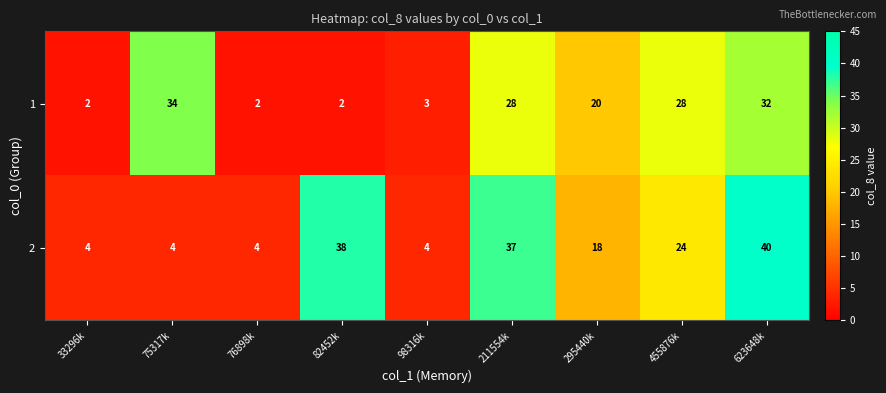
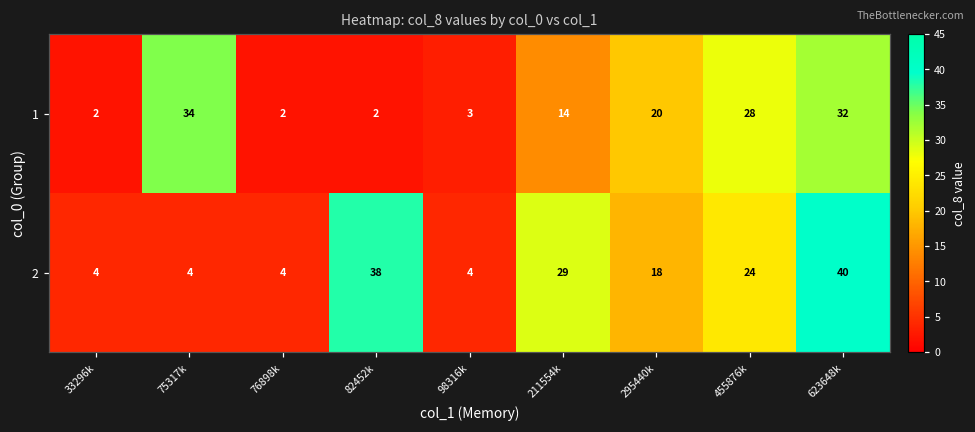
1, 211554k: 28 -> 14
2, 211554k: 37 -> 29
